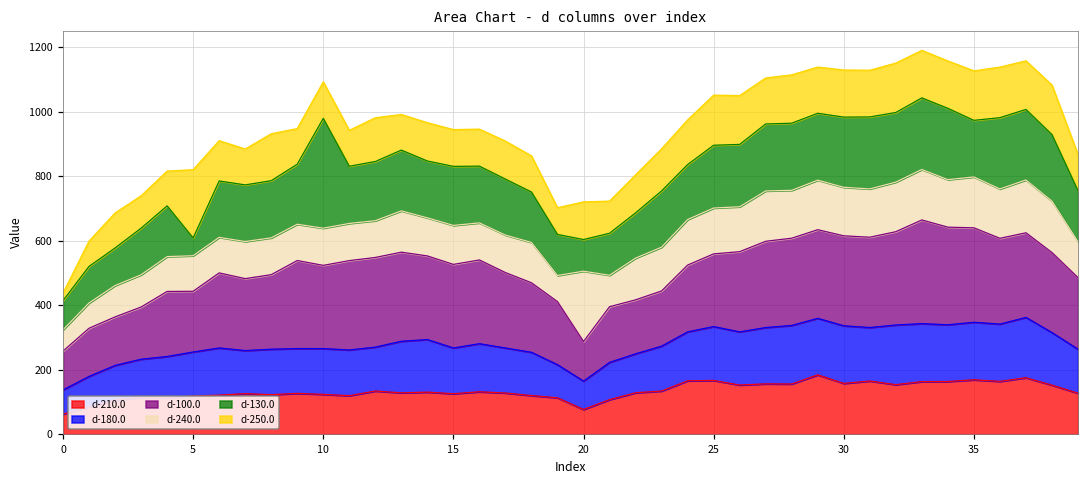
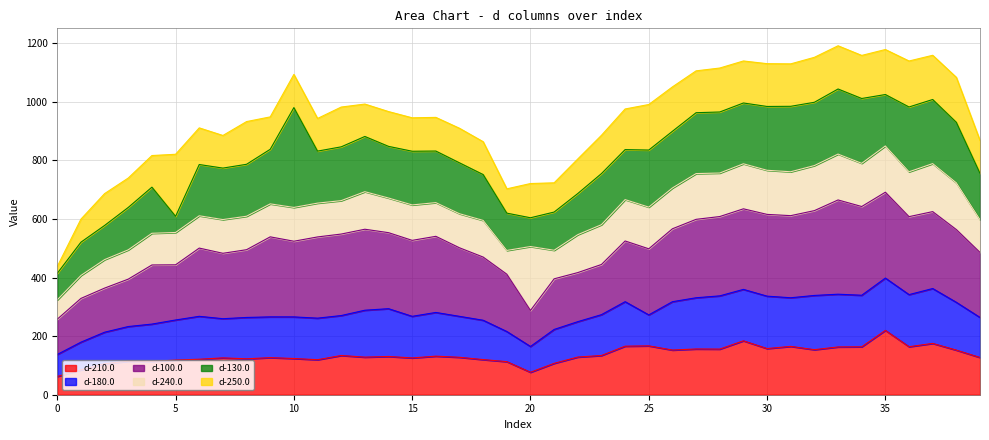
d-180.0, 25: 170 -> 110
d-210.0, 35: 170 -> 220
